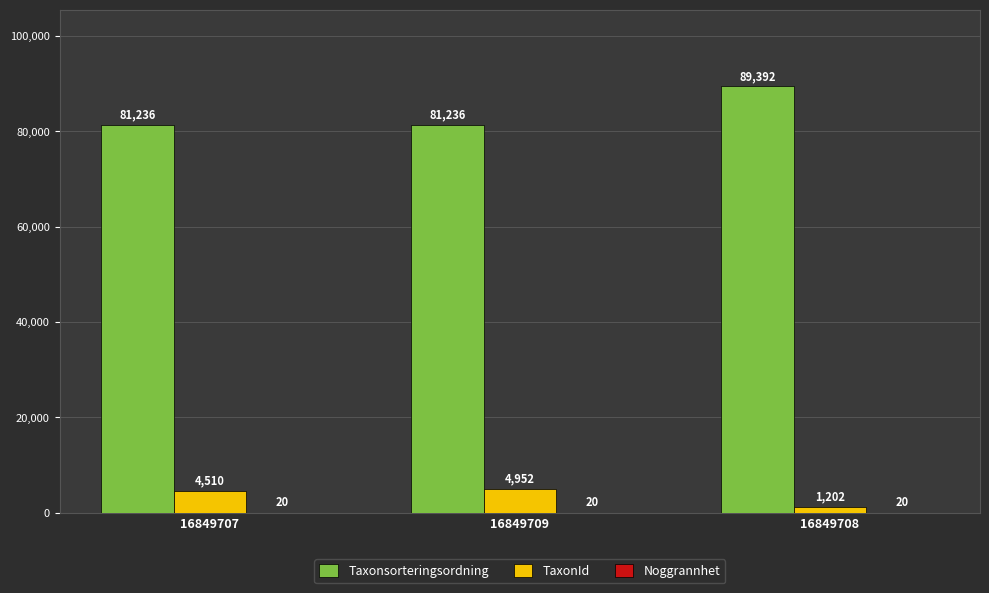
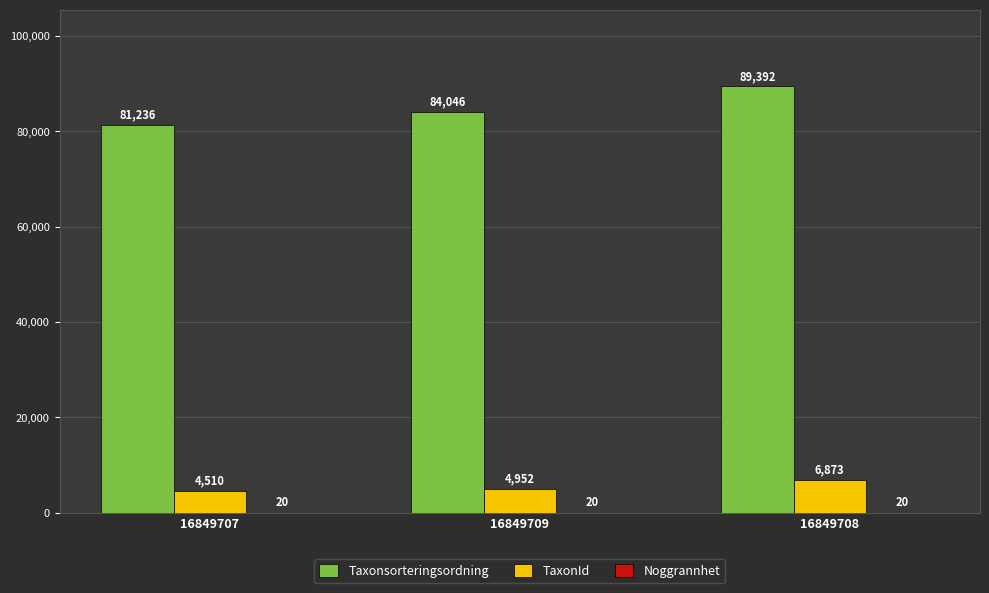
Taxonsorteringsordning, 16849709: 81,236 -> 84,046
TaxonId, 16849708: 1,202 -> 6,873
